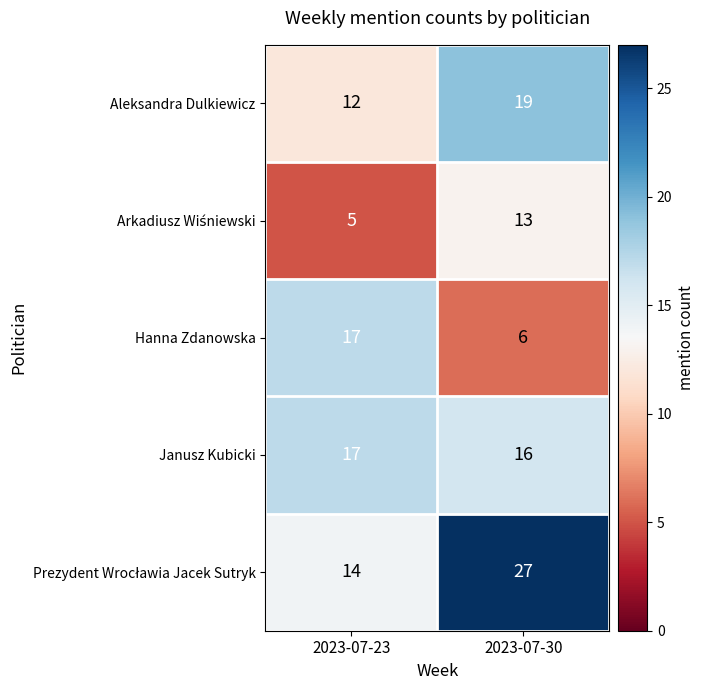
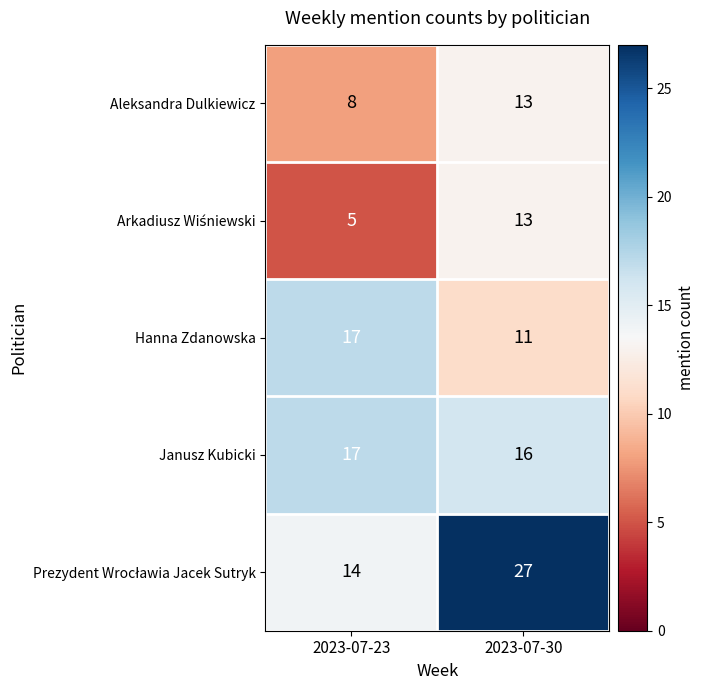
Aleksandra Dulkiewicz, 2023-07-23: 12 -> 8
Aleksandra Dulkiewicz, 2023-07-30: 19 -> 13
Hanna Zdanowska, 2023-07-30: 6 -> 11
